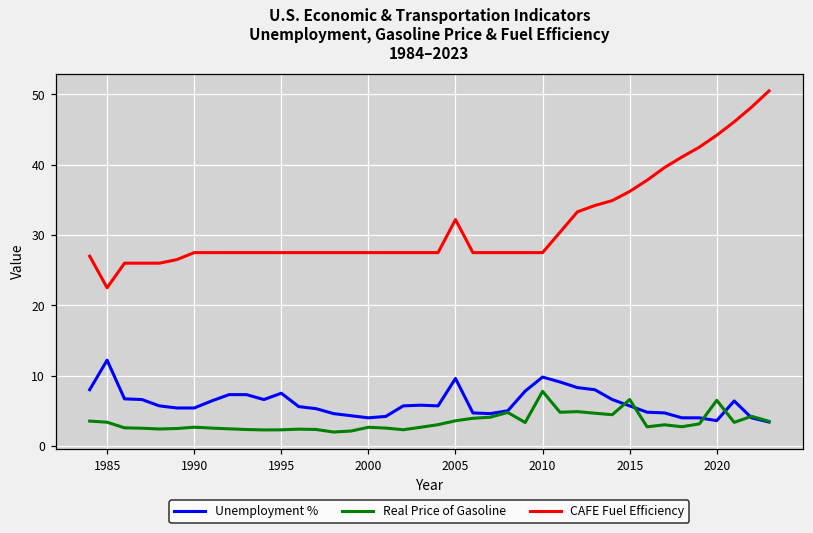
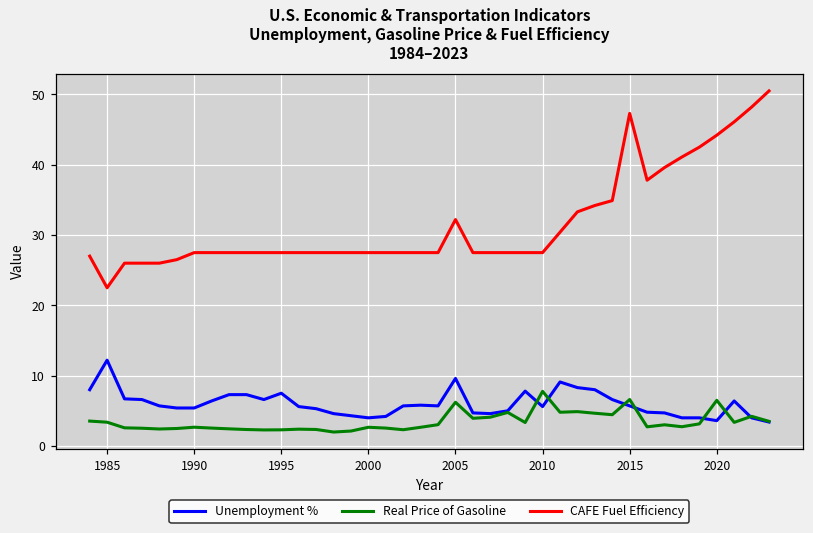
Real Price of Gasoline, 2005: 4 -> 6
Unemployment %, 2010: 10 -> 6
CAFE Fuel Efficiency, 2015: 36 -> 47
